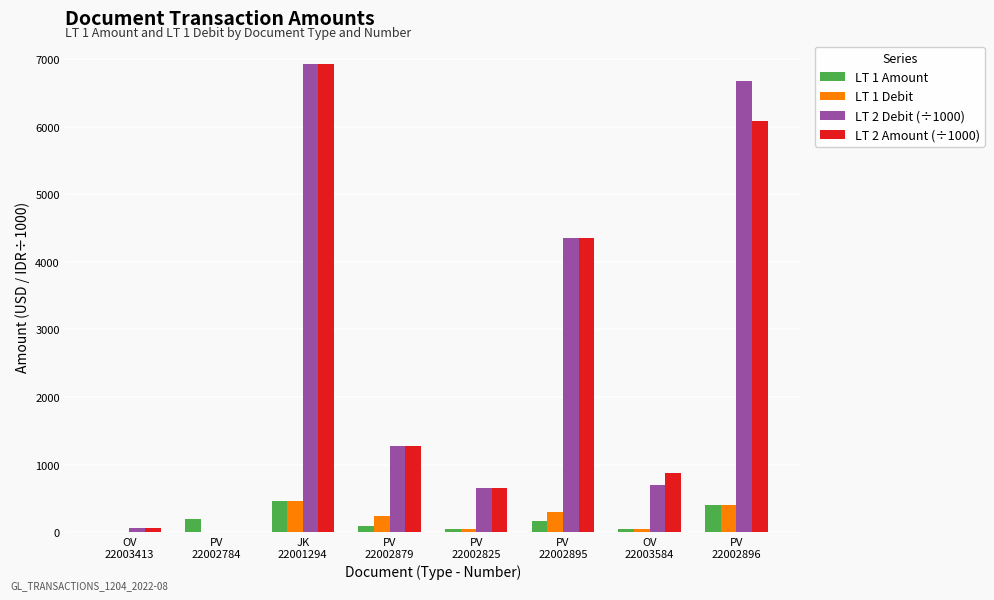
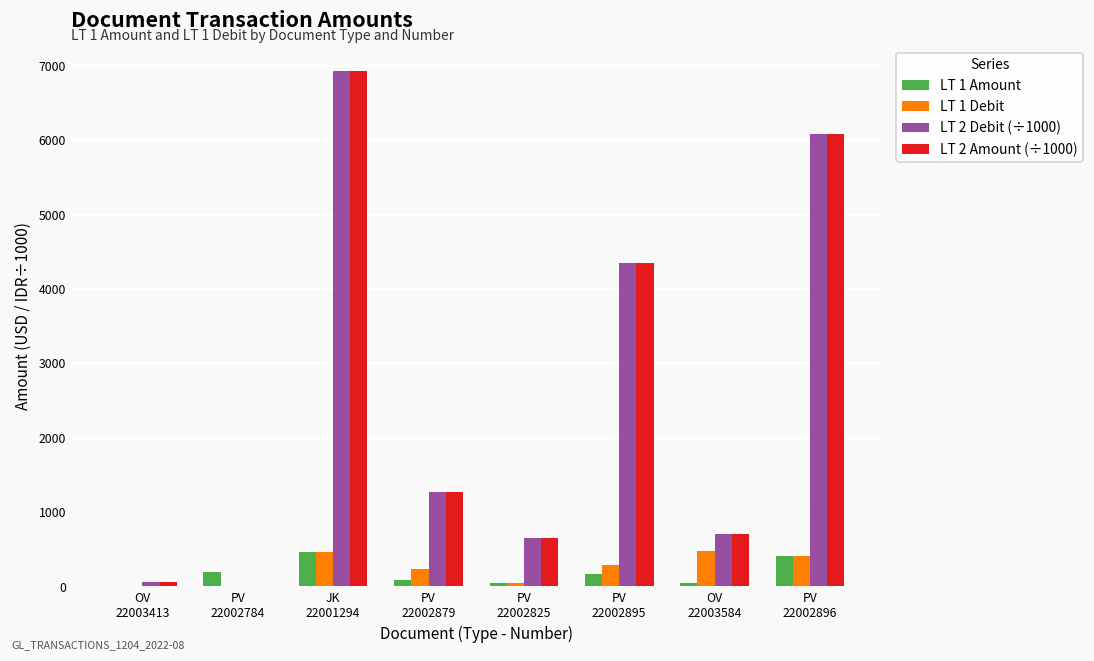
LT 1 Debit, OV 22003584: 0 -> 500
LT 2 Amount (÷1000), OV 22003584: 900 -> 700
LT 2 Debit (÷1000), PV 22002896: 6700 -> 6100
